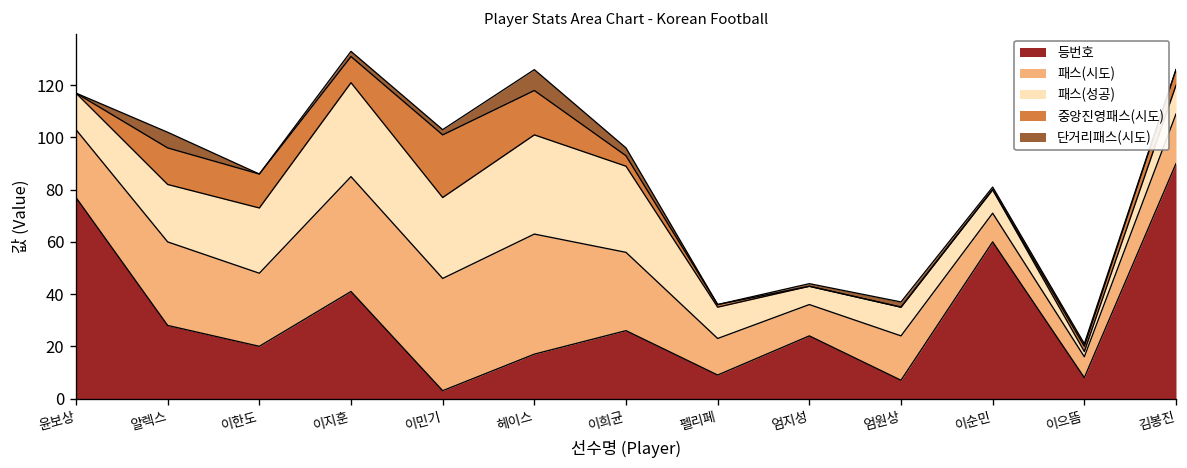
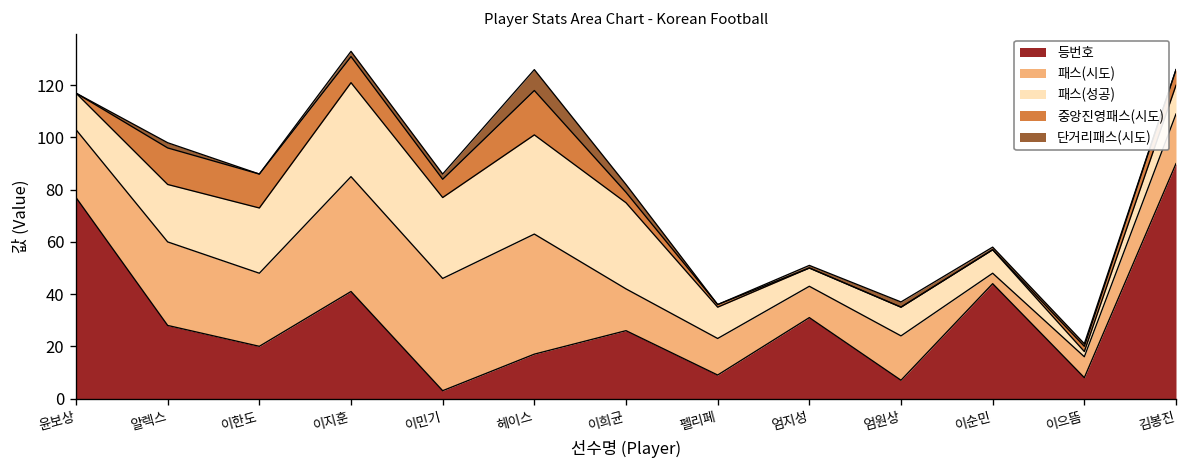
단거리패스(시도), 알렉스: 6 -> 2
중앙진영패스(시도), 이민기: 24 -> 7
패스(시도), 이희균: 30 -> 16
등번호, 엄지성: 24 -> 31
등번호, 이순민: 60 -> 44
패스(시도), 이순민: 11 -> 4
